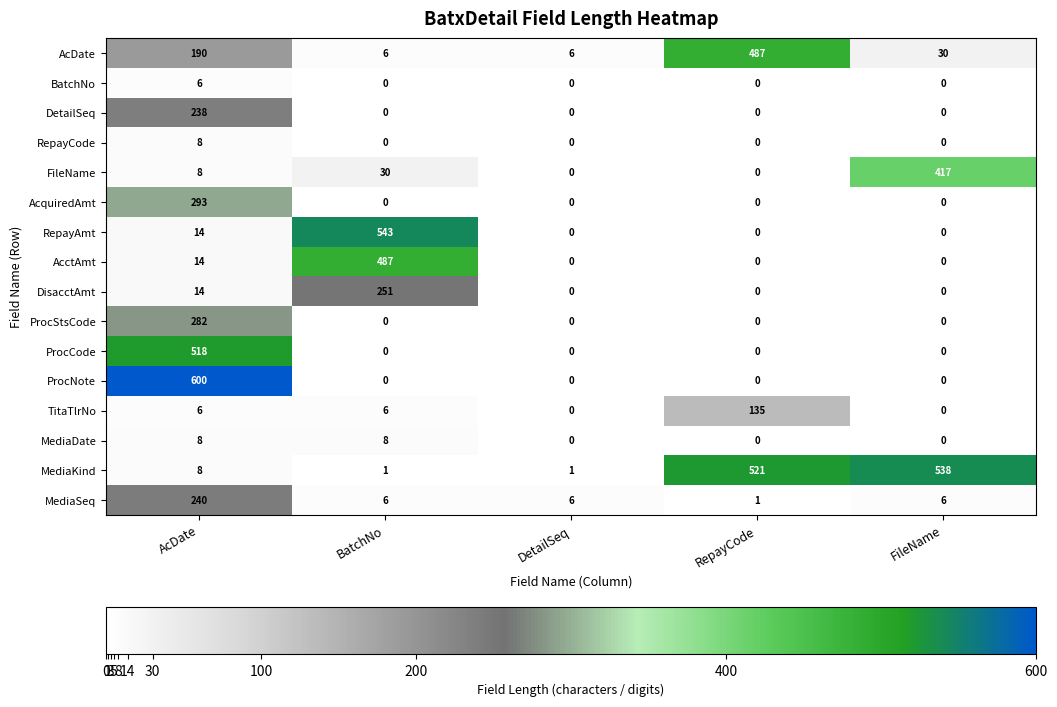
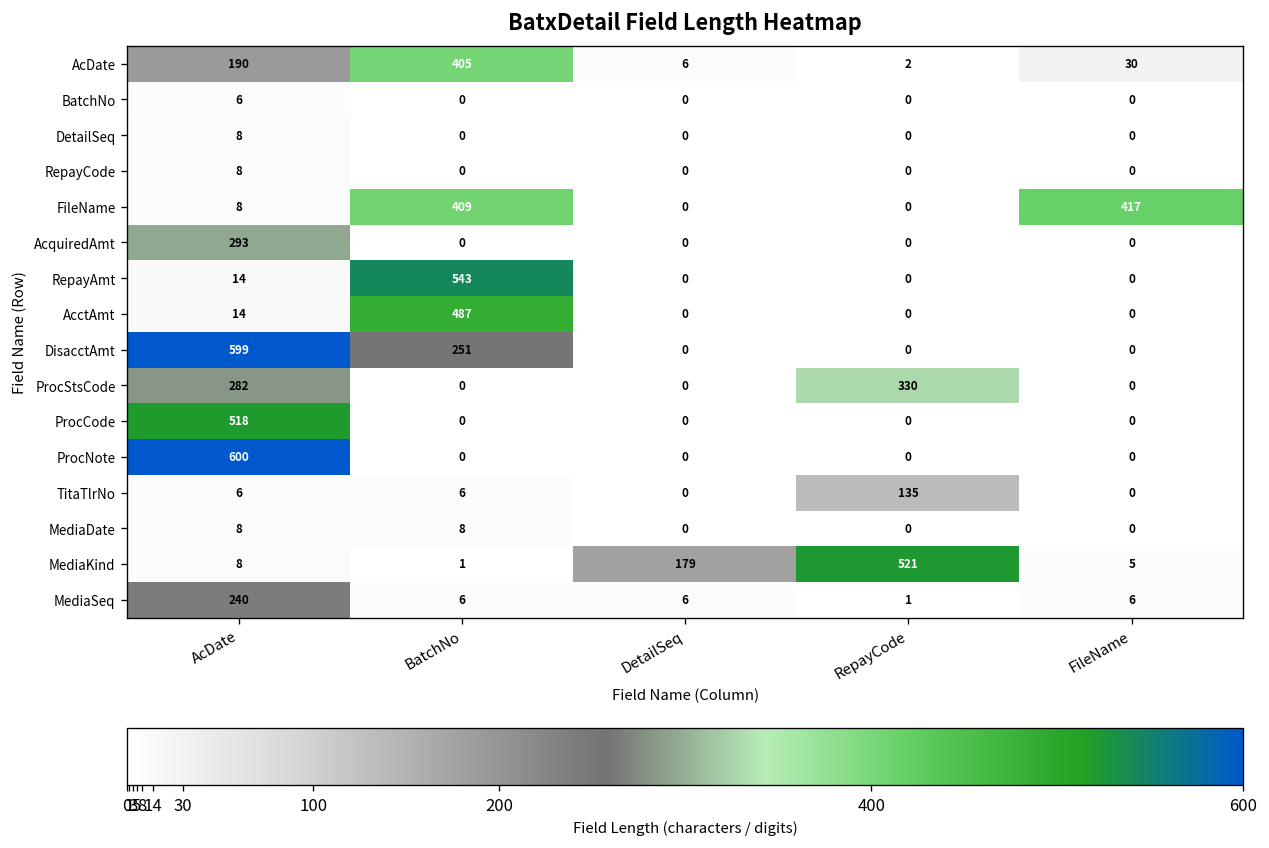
AcDate, BatchNo: 6 -> 405
AcDate, RepayCode: 487 -> 2
DetailSeq, AcDate: 238 -> 8
FileName, BatchNo: 30 -> 409
DisacctAmt, AcDate: 14 -> 599
ProcStsCode, RepayCode: 0 -> 330
MediaKind, DetailSeq: 1 -> 179
MediaKind, FileName: 538 -> 5
